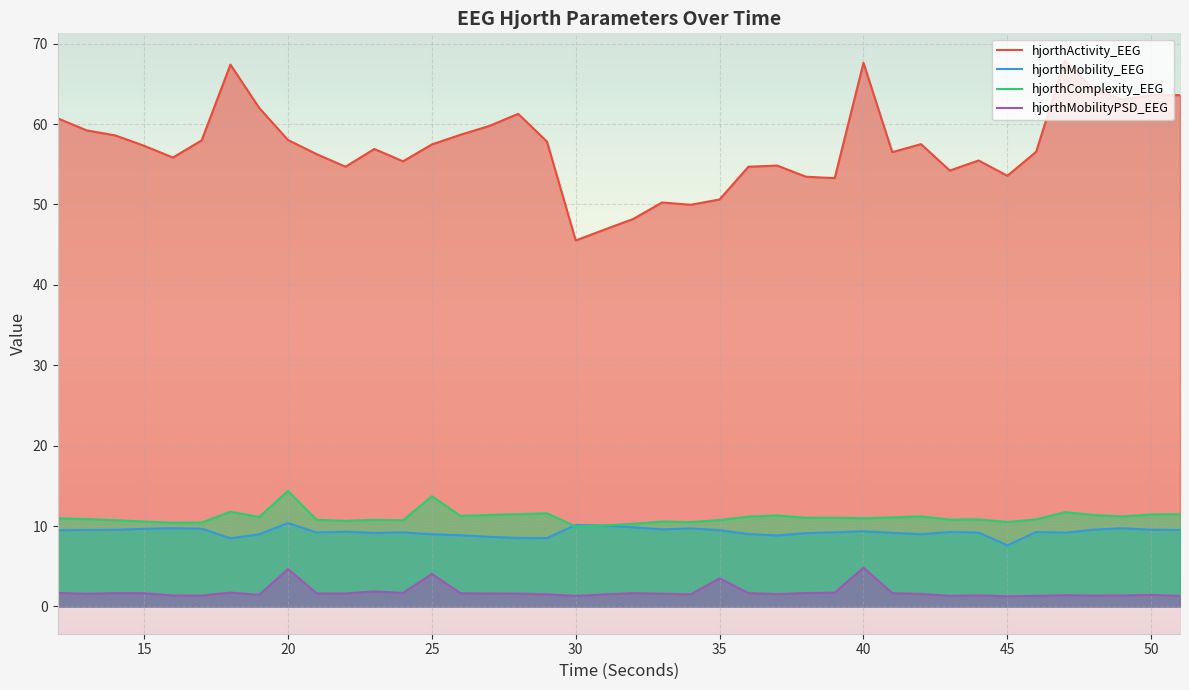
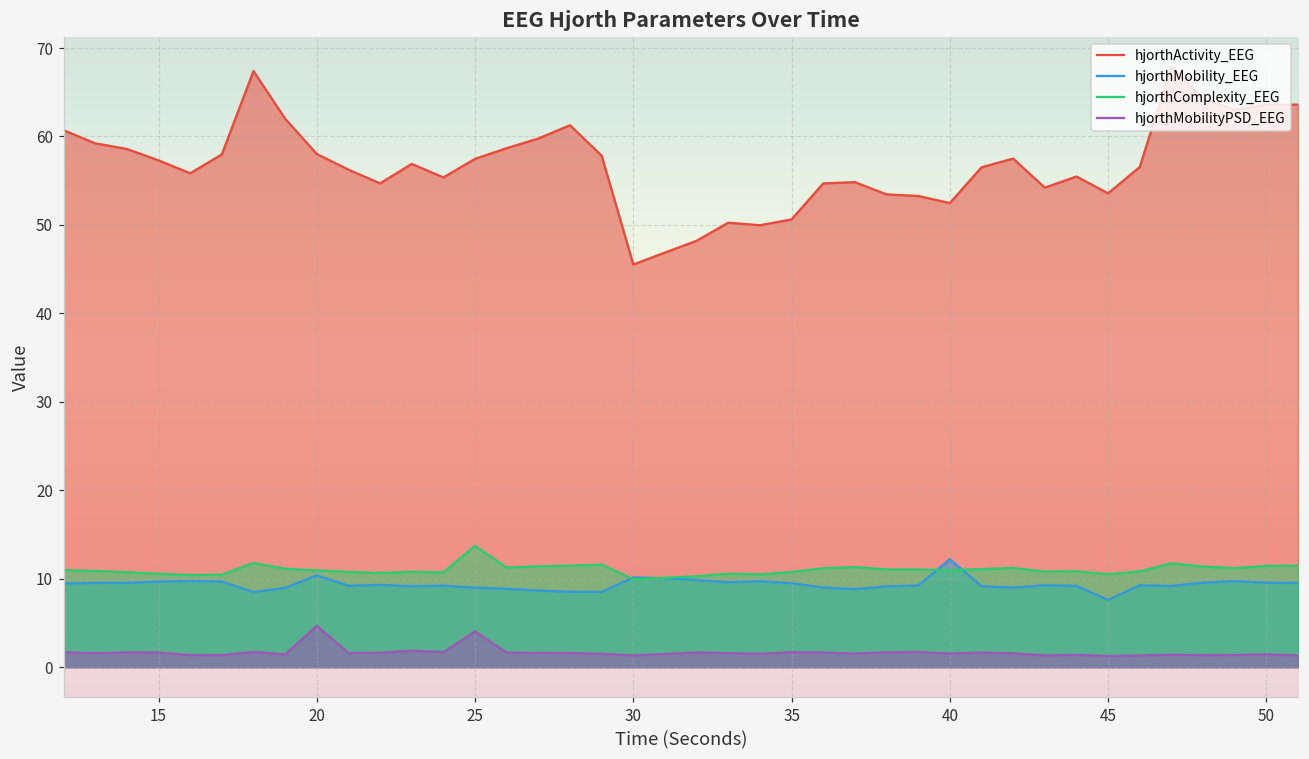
hjorthComplexity_EEG, 20: 14 -> 11
hjorthMobilityPSD_EEG, 35: 4 -> 2
hjorthActivity_EEG, 40: 68 -> 52
hjorthMobility_EEG, 40: 9 -> 12
hjorthMobilityPSD_EEG, 40: 5 -> 2
